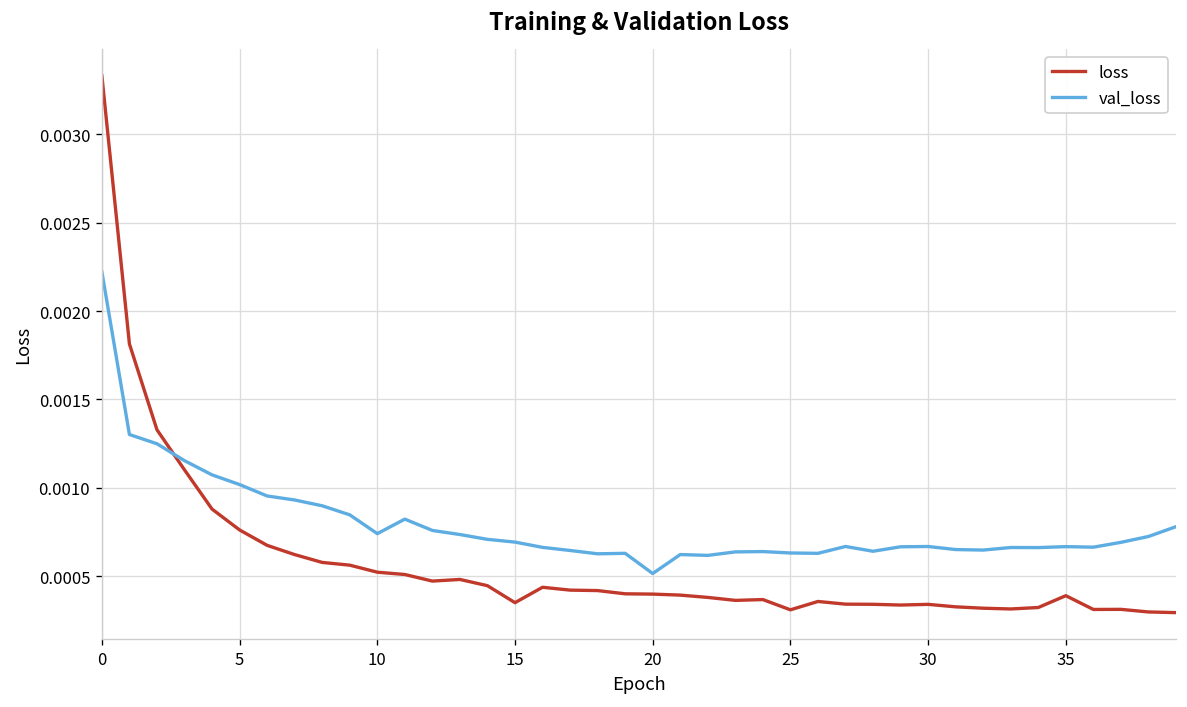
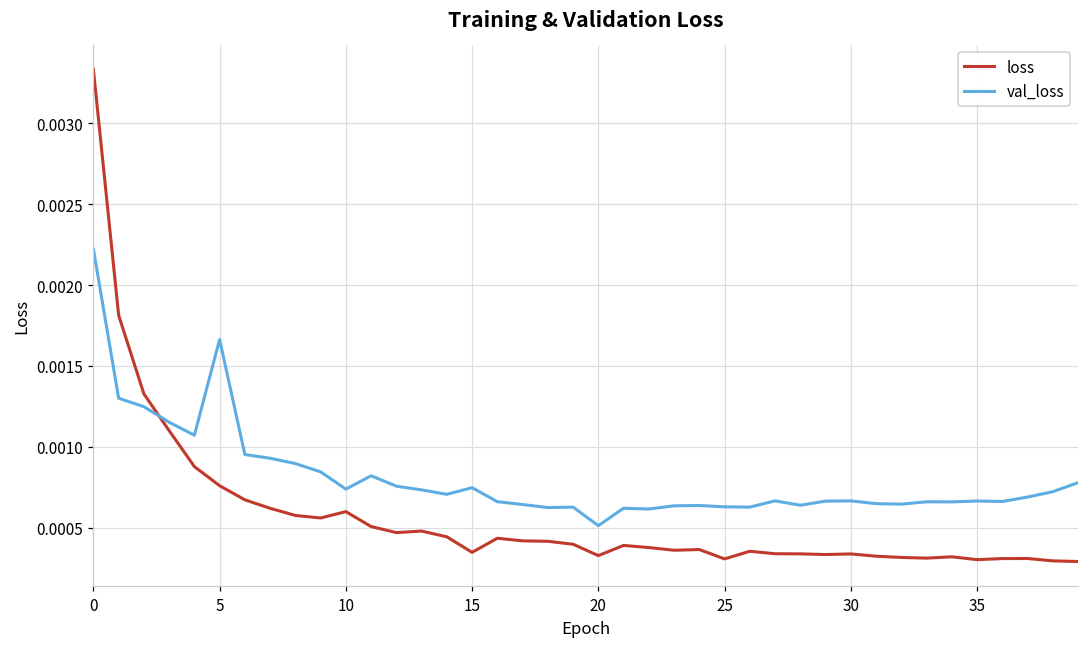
val_loss, 5: 0.00102 -> 0.00166
loss, 10: 0.00052 -> 0.00060
val_loss, 15: 0.00069 -> 0.00075
loss, 20: 0.00040 -> 0.00033
loss, 35: 0.00039 -> 0.00030
